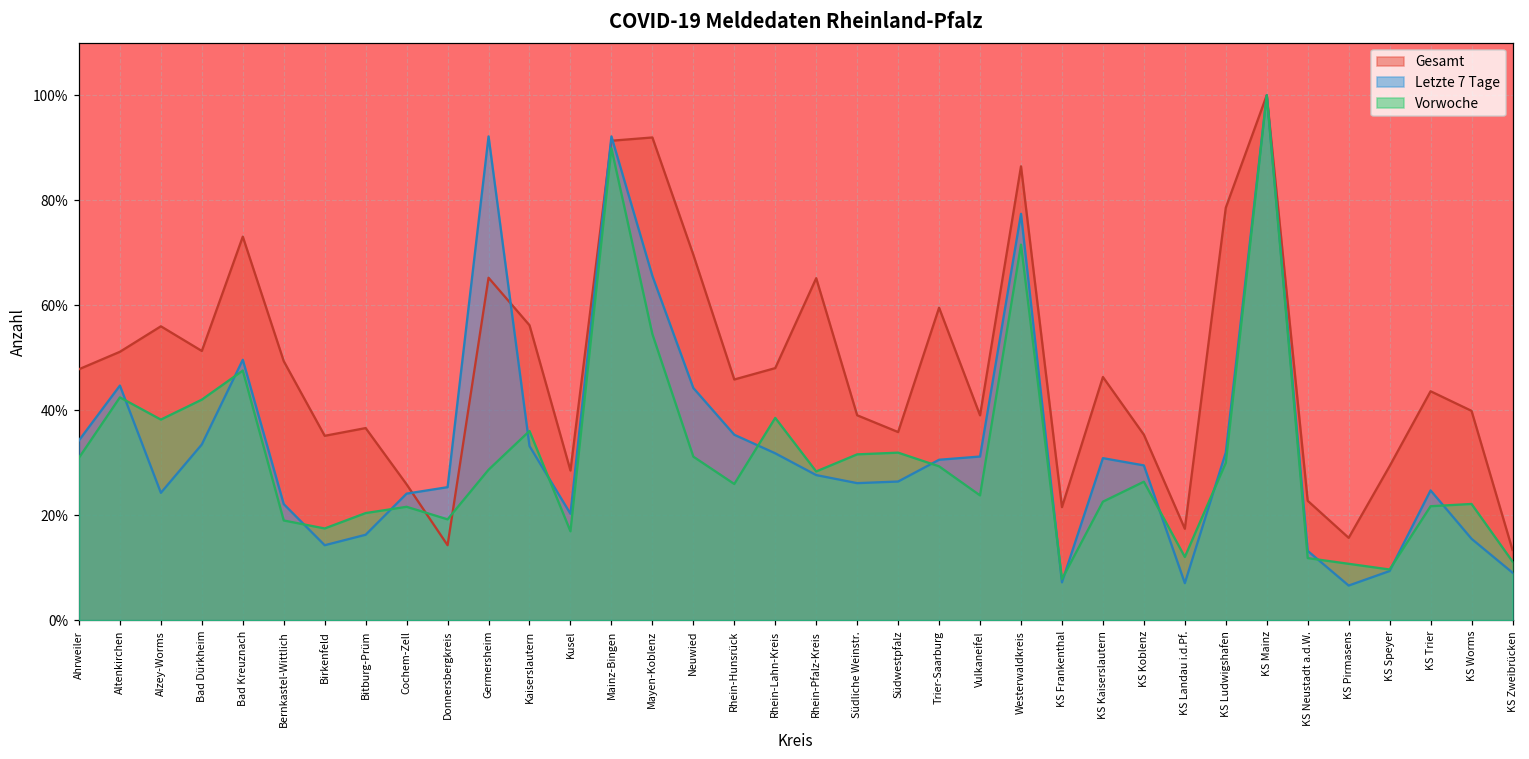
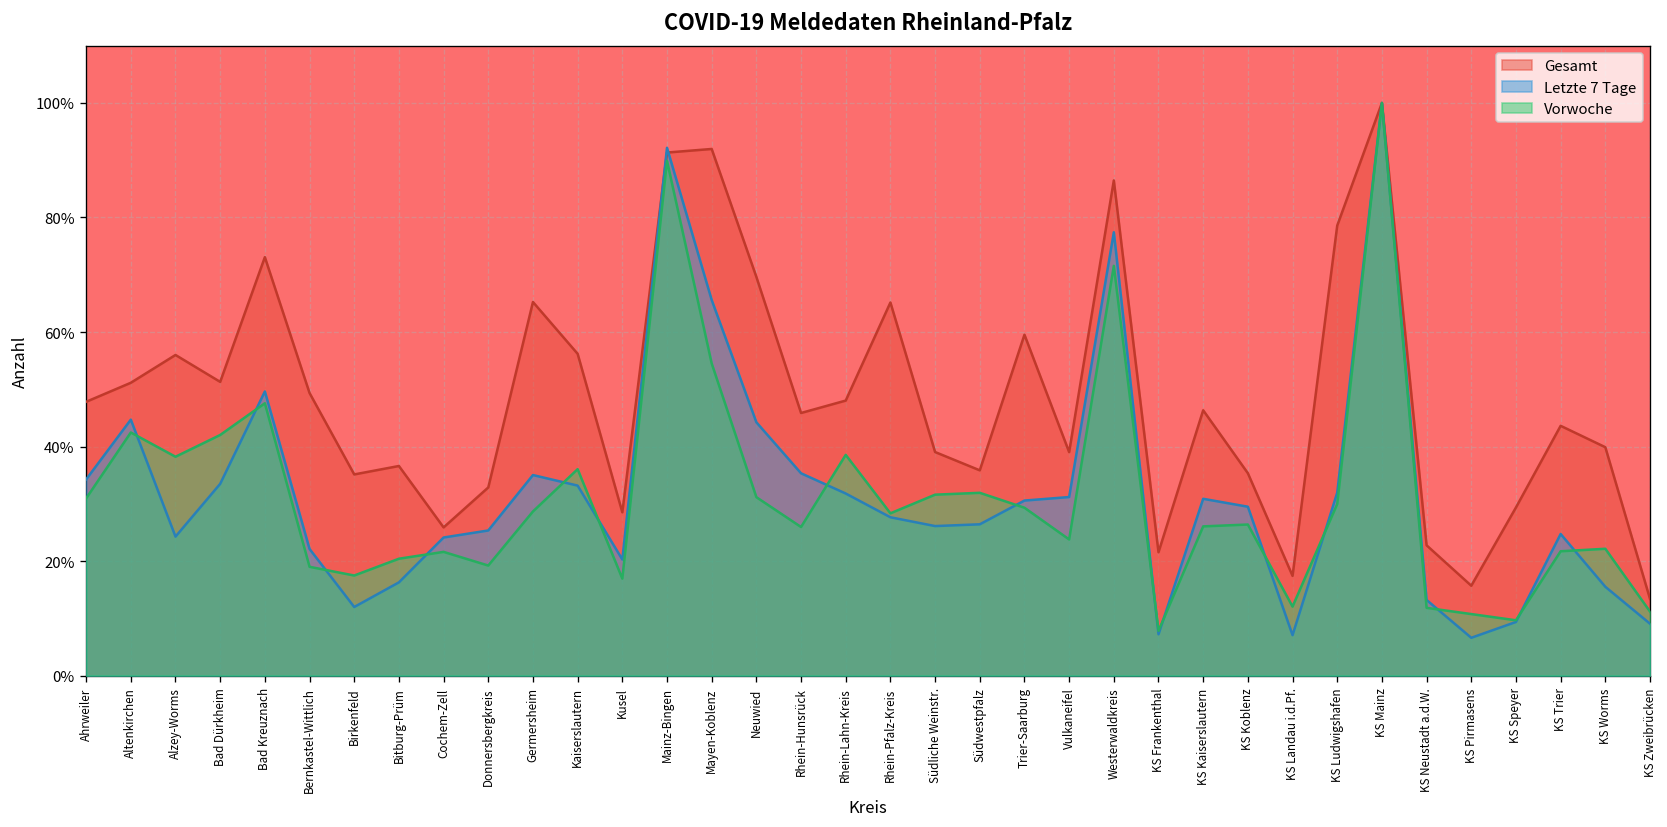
Letzte 7 Tage, Birkenfeld: 14% -> 12%
Gesamt, Donnersbergkreis: 14% -> 33%
Letzte 7 Tage, Germersheim: 92% -> 35%
Vorwoche, KS Kaiserslautern: 23% -> 26%
